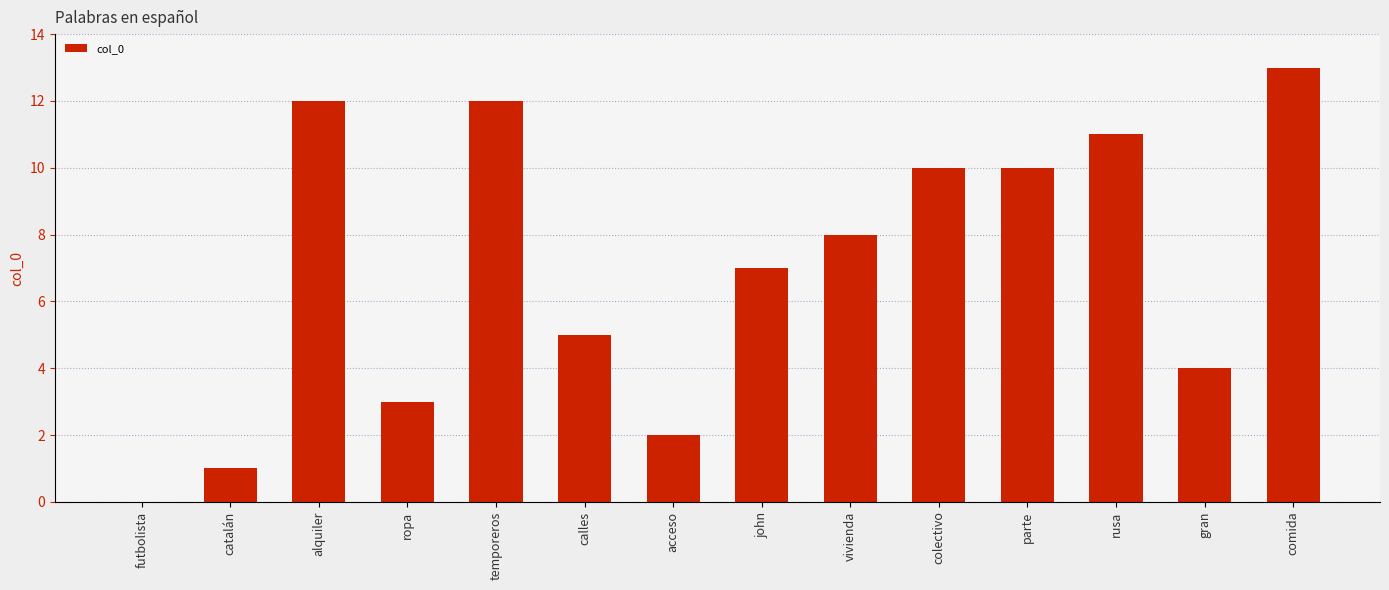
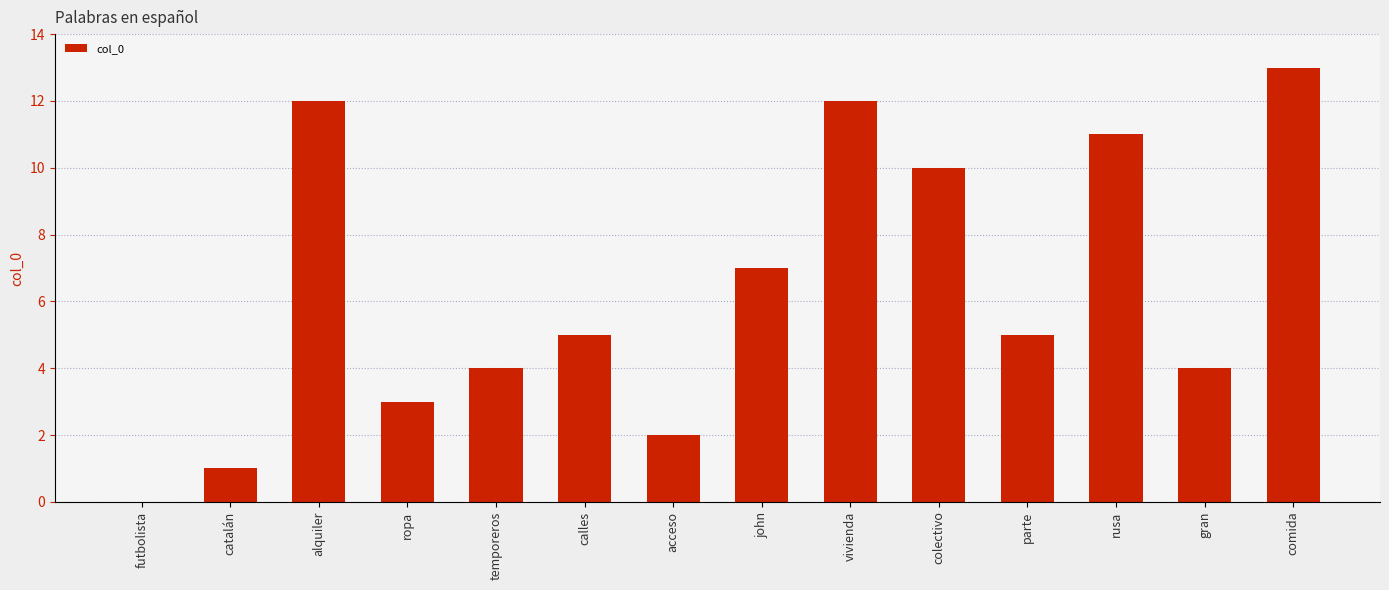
temporeros: 12 -> 4
vivienda: 8 -> 12
parte: 10 -> 5
